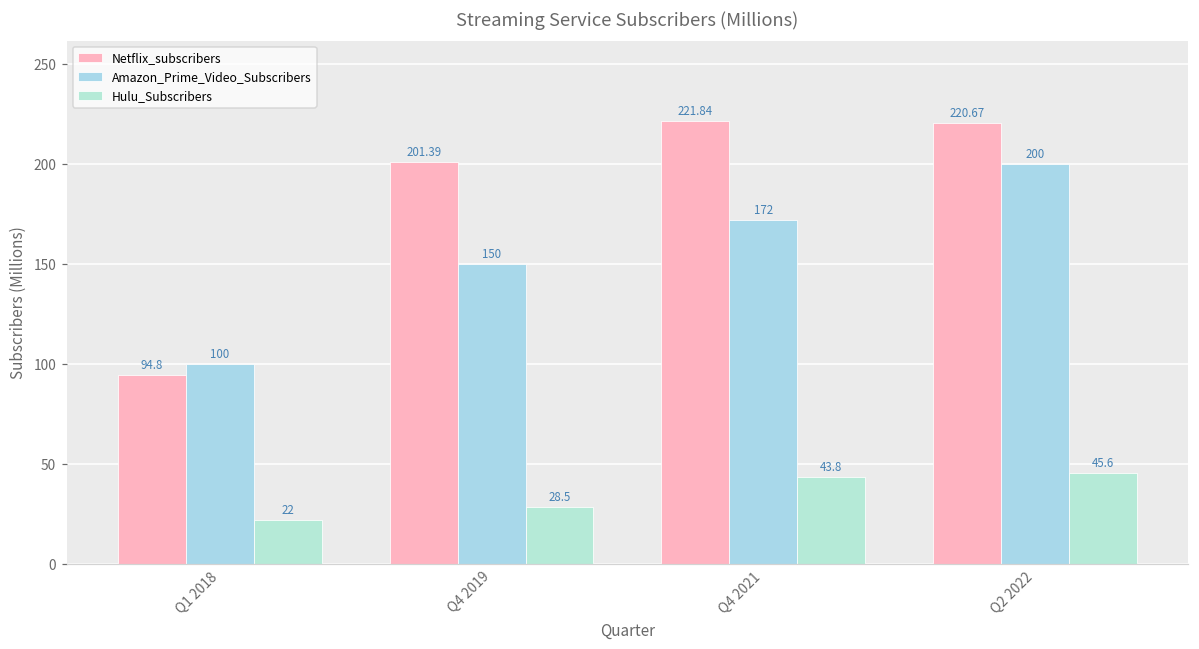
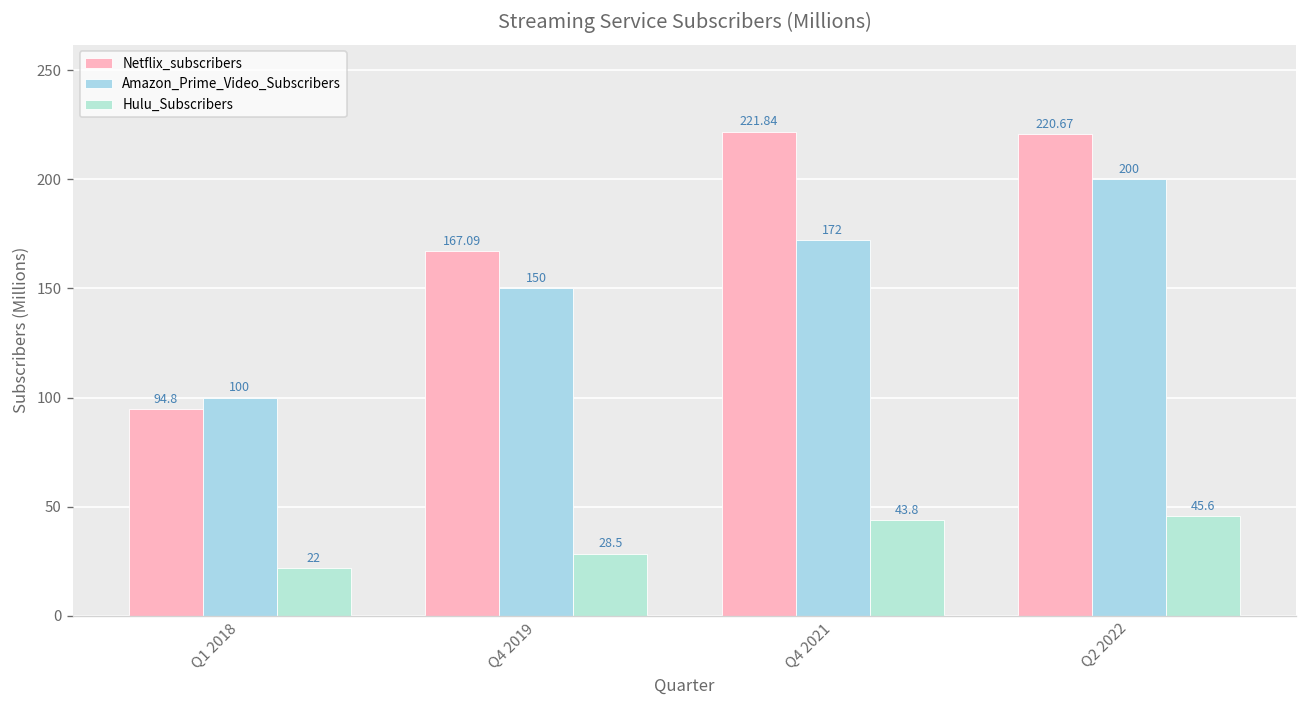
Netflix_subscribers, Q4 2019: 201.39 -> 167.09
